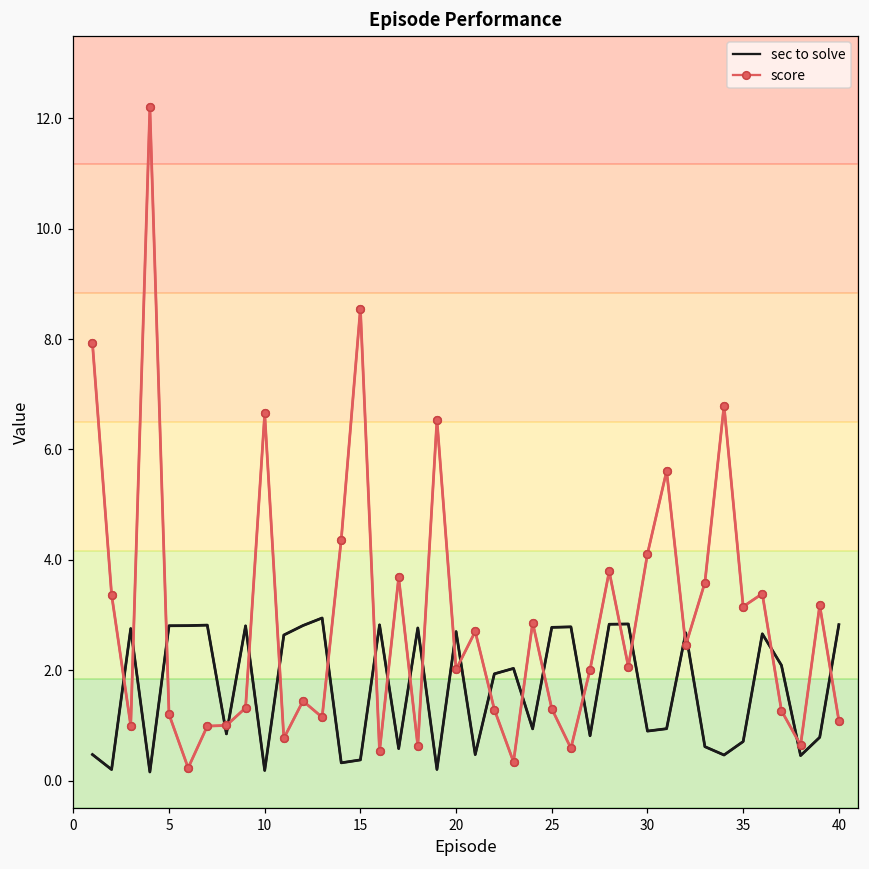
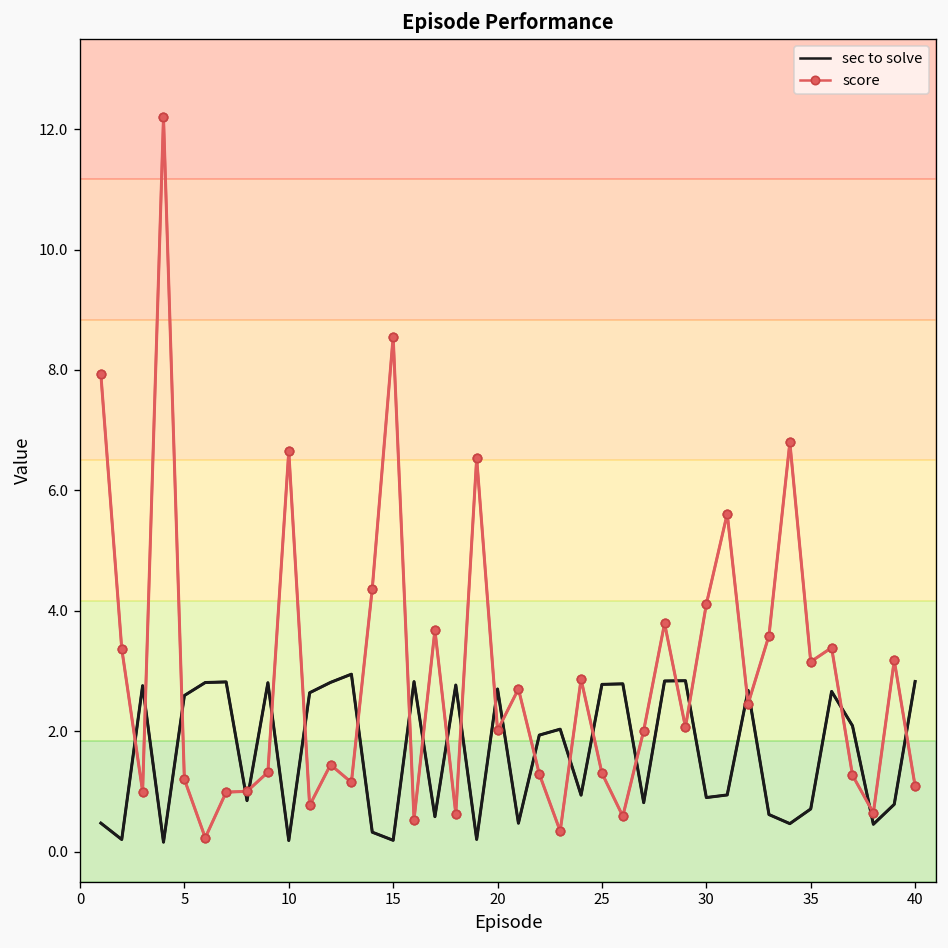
sec to solve, 5: 2.8 -> 2.6
sec to solve, 15: 0.4 -> 0.2
